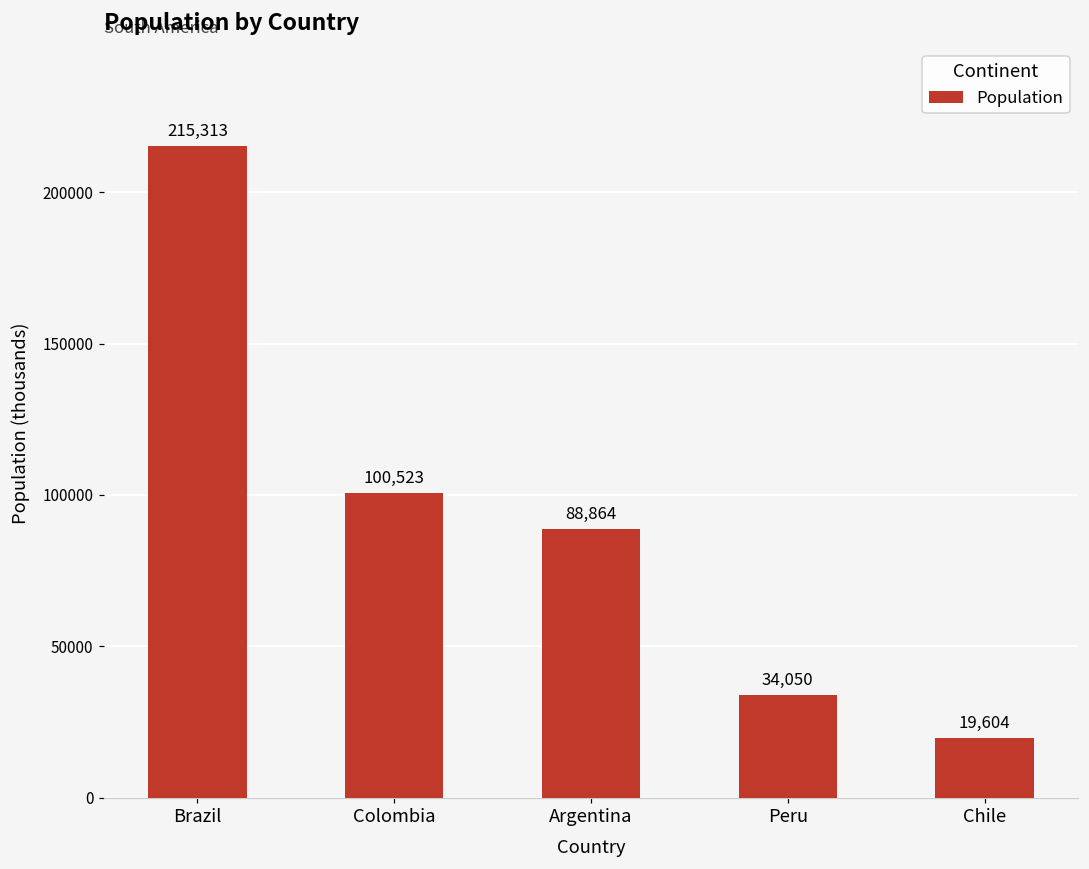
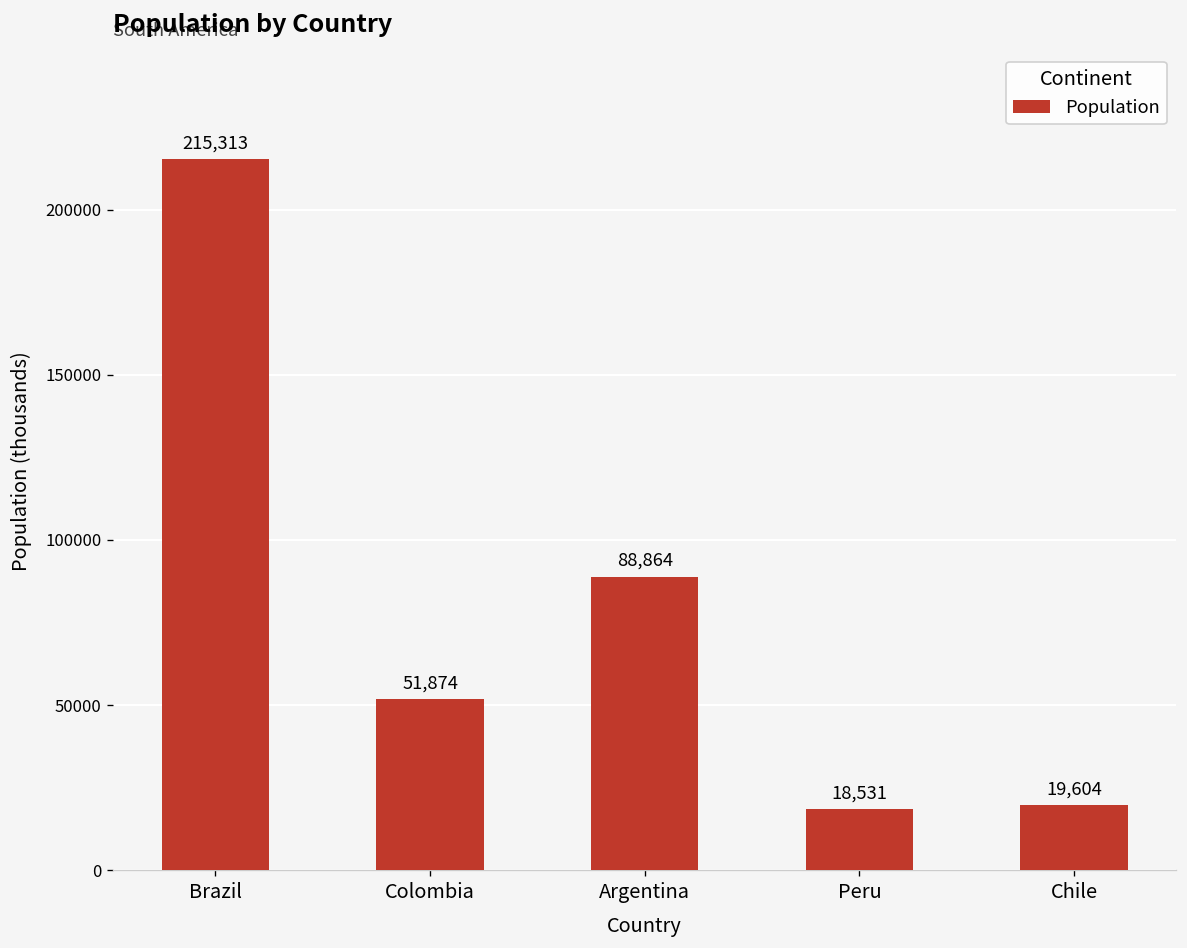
Colombia: 100,523 -> 51,874
Peru: 34,050 -> 18,531
